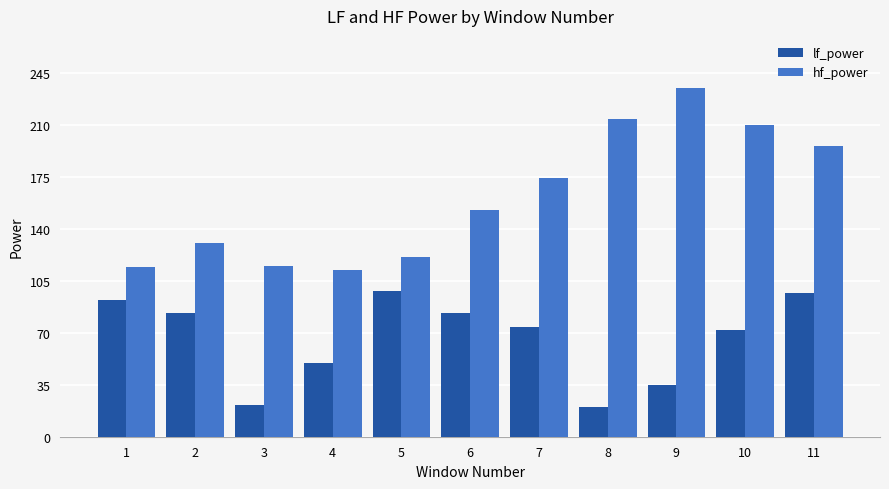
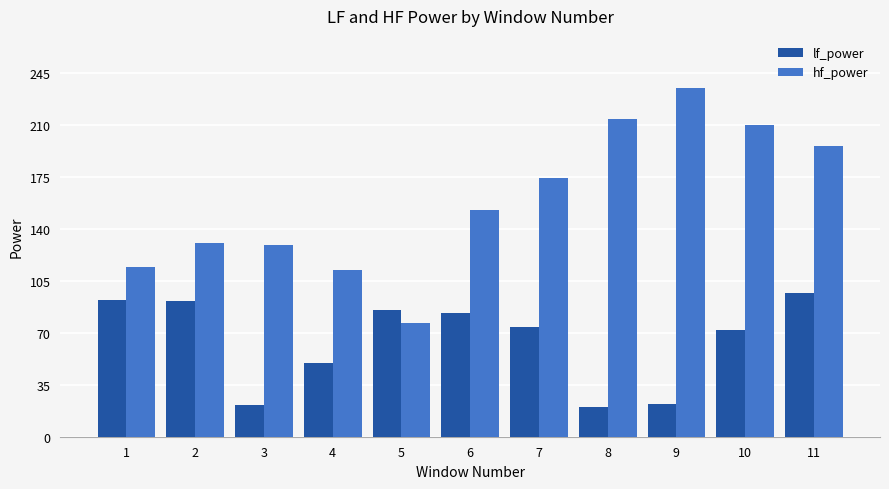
lf_power, 2: 84 -> 92
hf_power, 3: 115 -> 129
lf_power, 5: 98 -> 85
hf_power, 5: 121 -> 77
lf_power, 9: 35 -> 22
